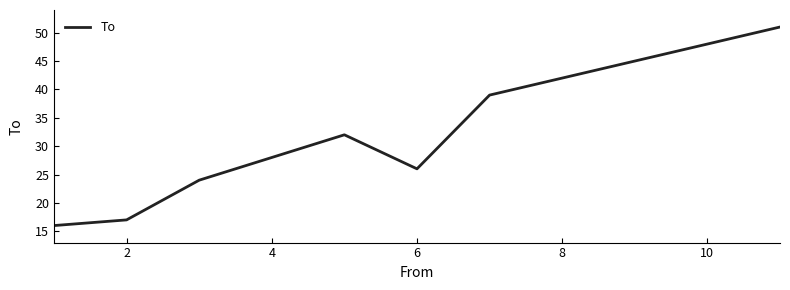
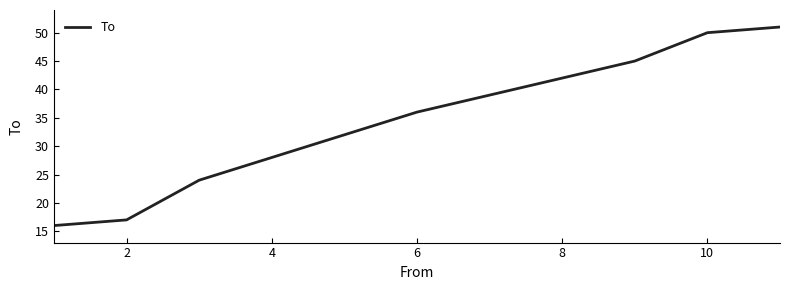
6: 26 -> 36
10: 48 -> 50
